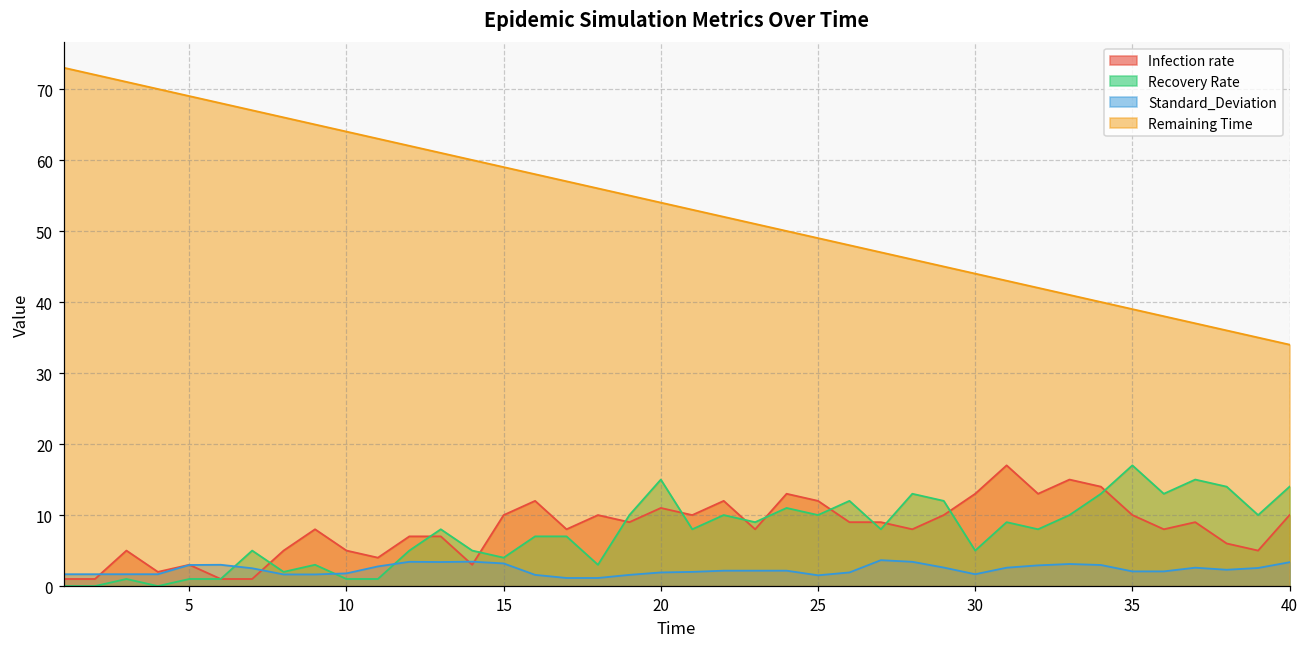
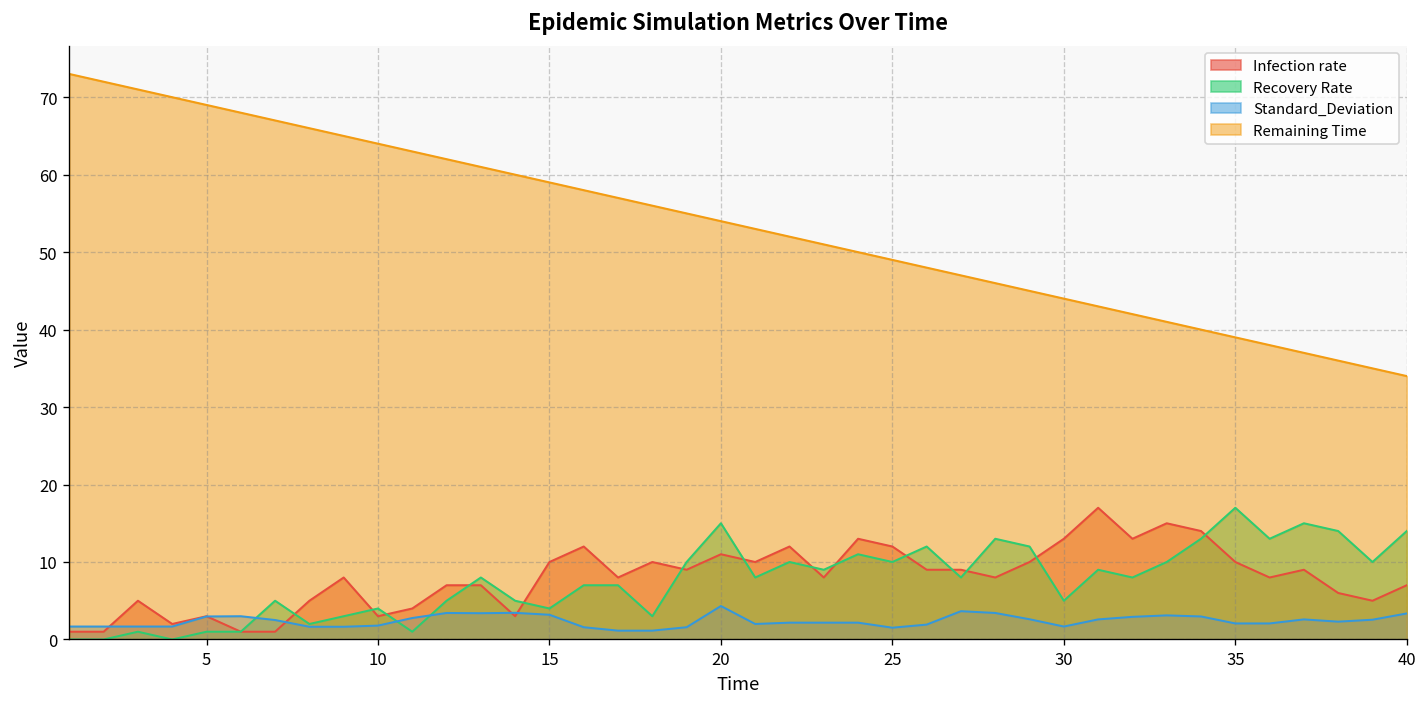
Infection rate, 10: 5 -> 3
Recovery Rate, 10: 1 -> 4
Standard_Deviation, 20: 2 -> 4
Infection rate, 40: 10 -> 7
